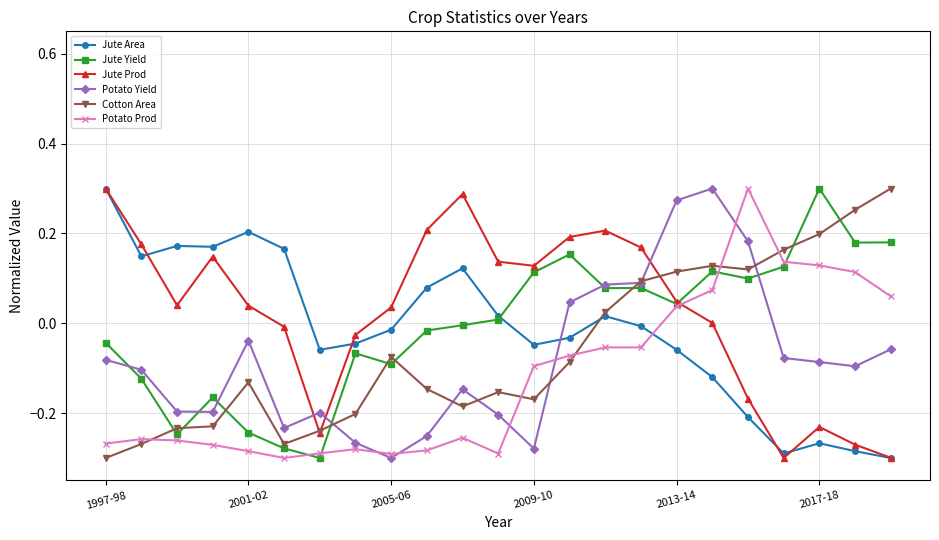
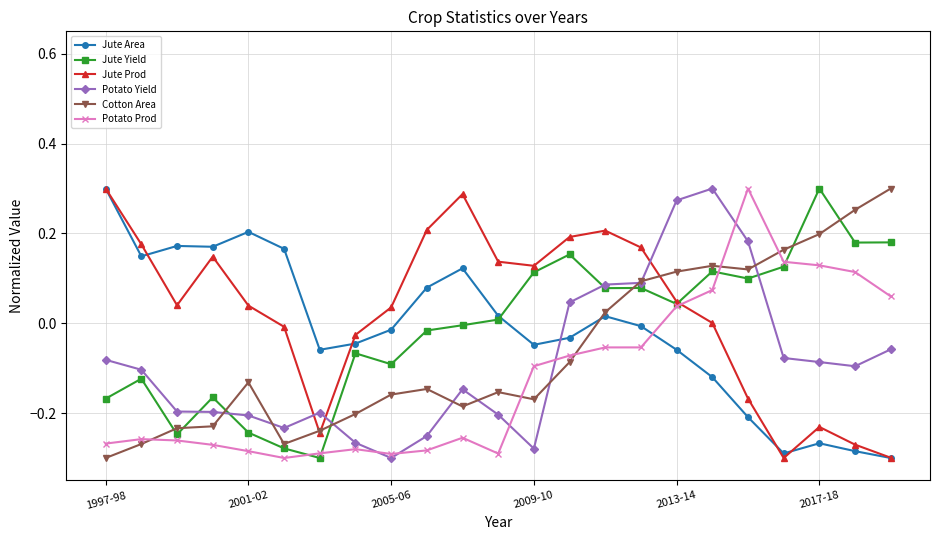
Jute Yield, 1997-98: -0.04 -> -0.17
Potato Yield, 2001-02: -0.04 -> -0.21
Cotton Area, 2005-06: -0.07 -> -0.16
